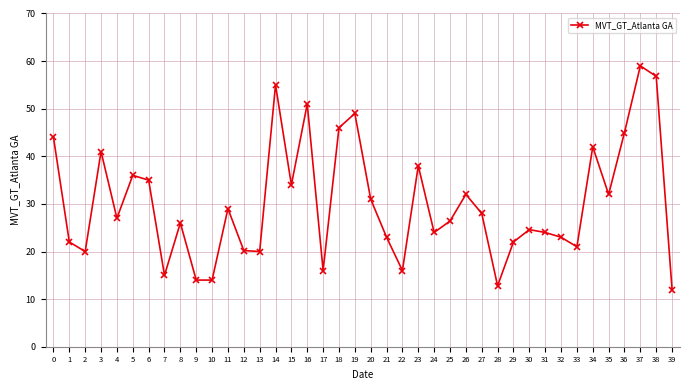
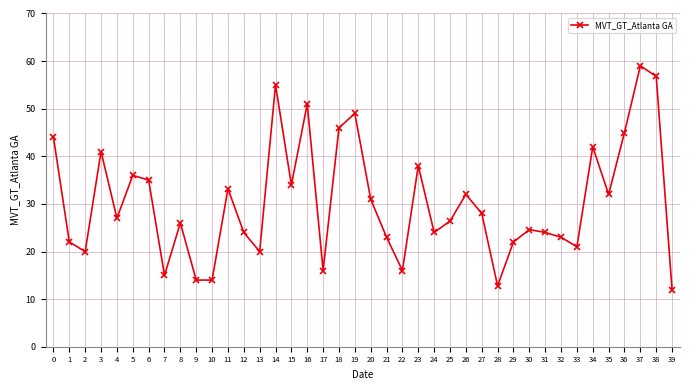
11: 29 -> 33
12: 20 -> 24
